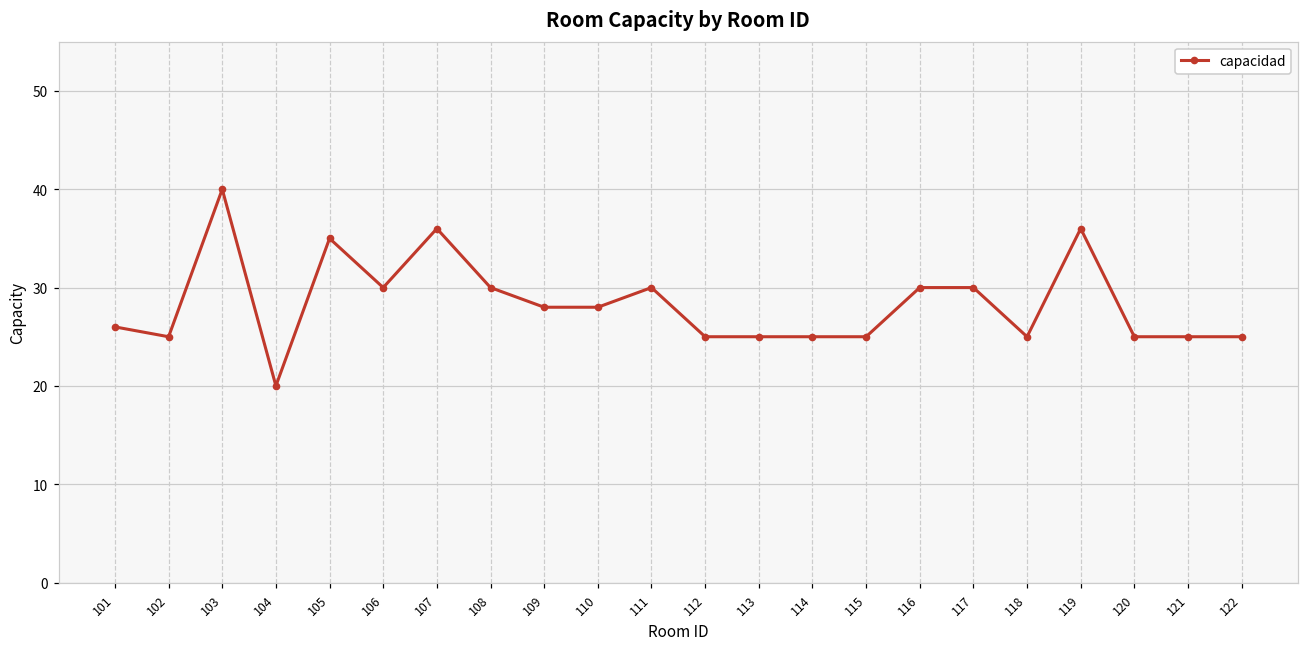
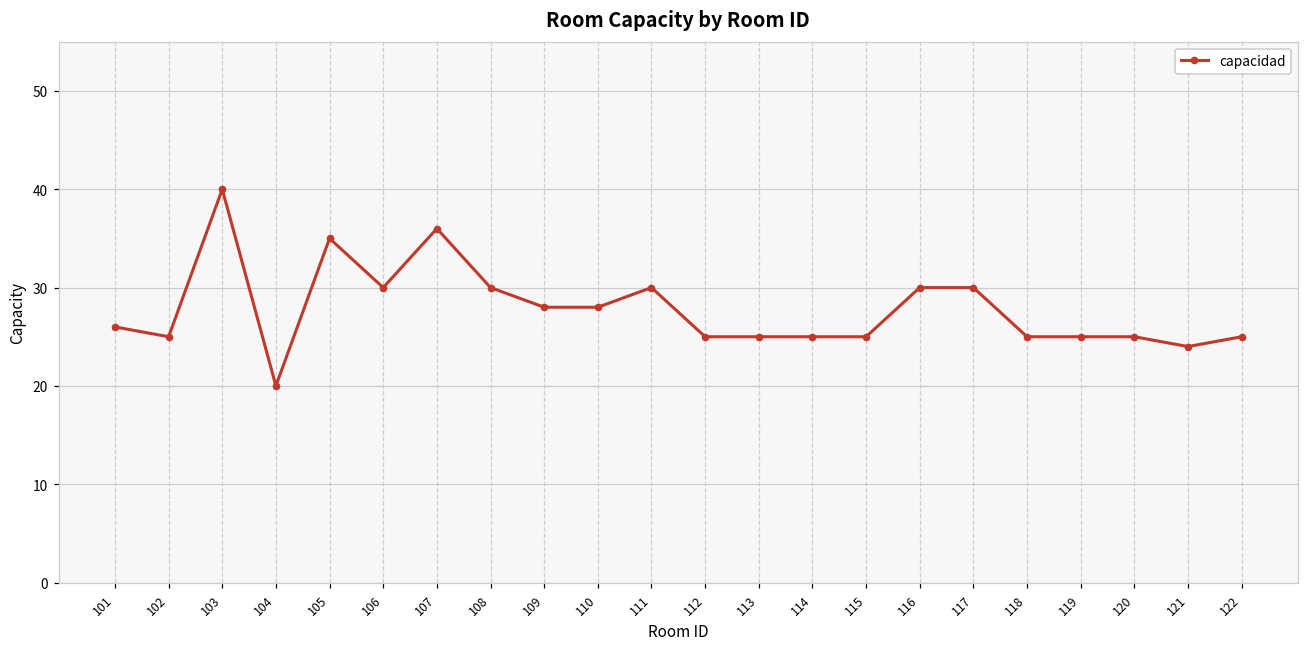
119: 36 -> 25
121: 25 -> 24
